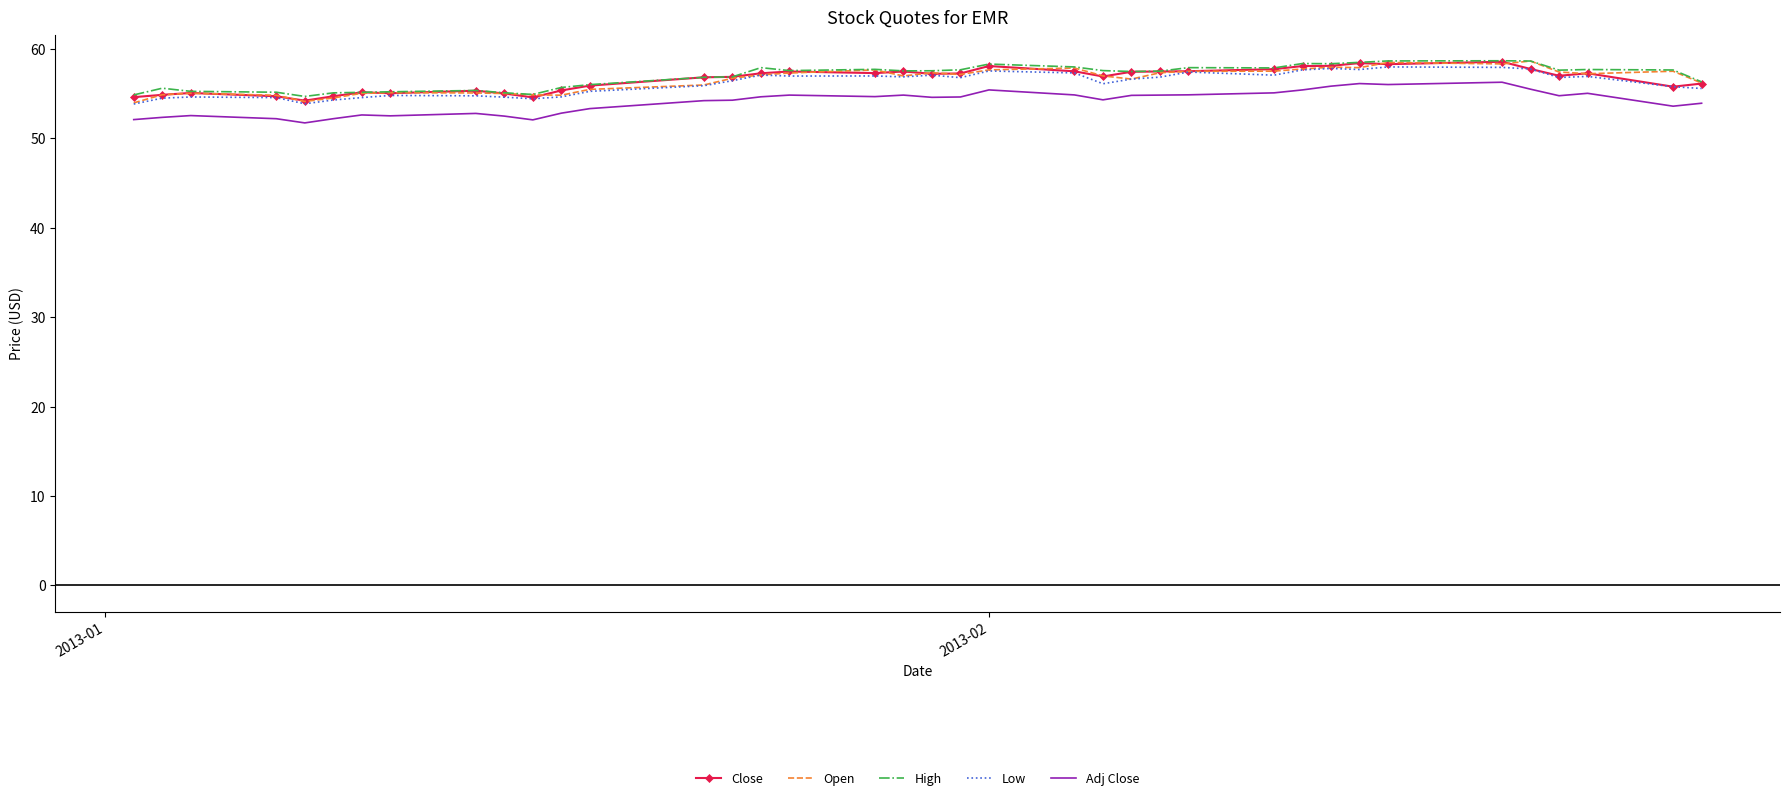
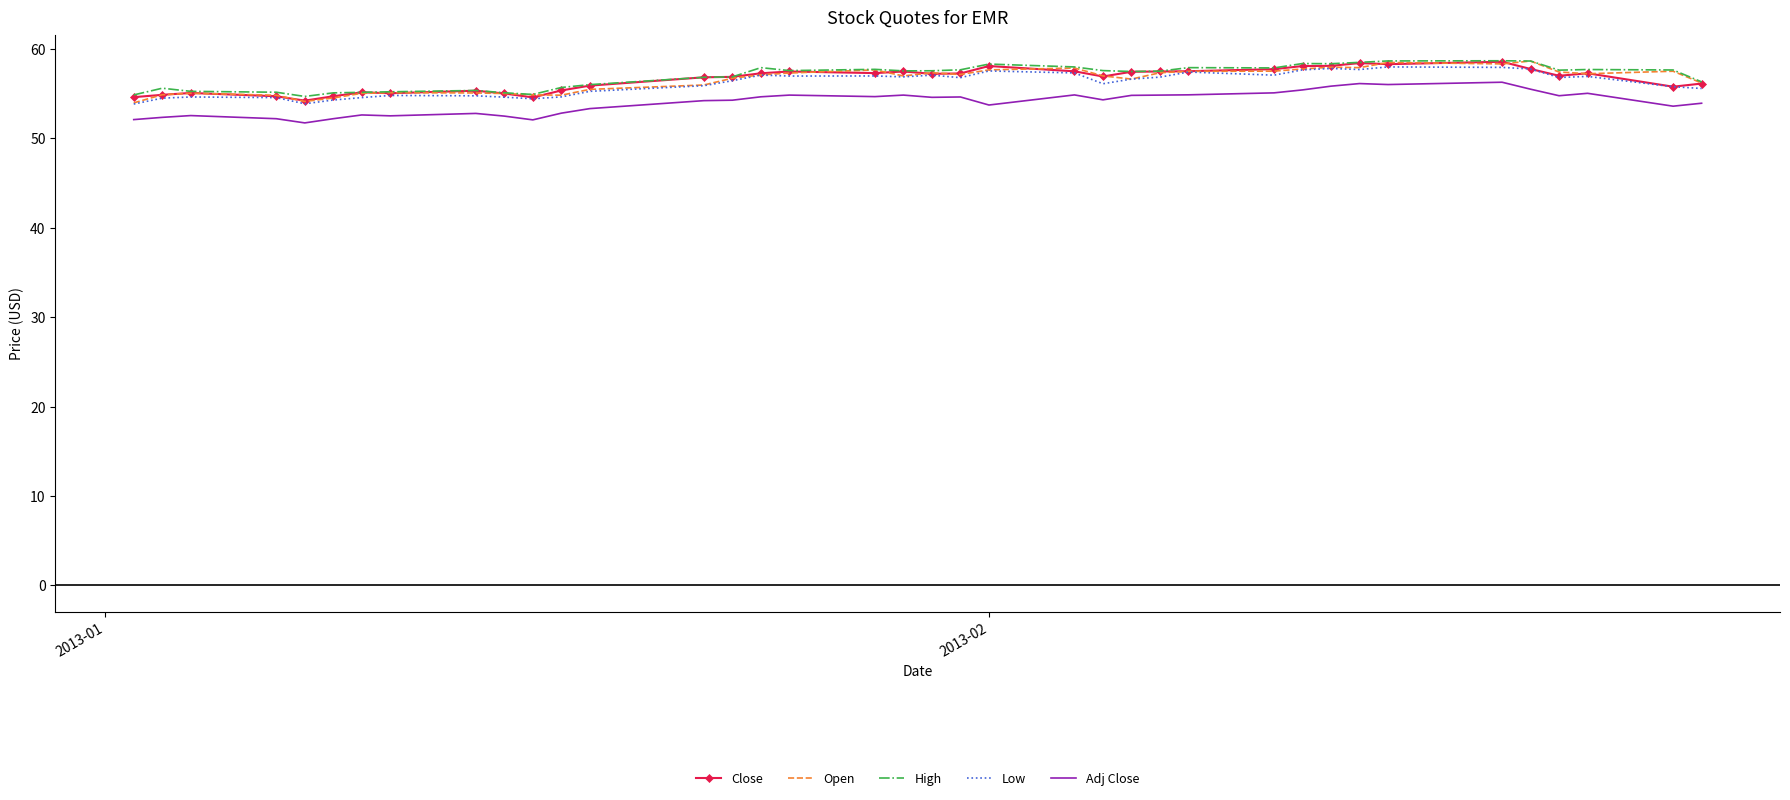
Adj Close, 2013-02: 55 -> 54
